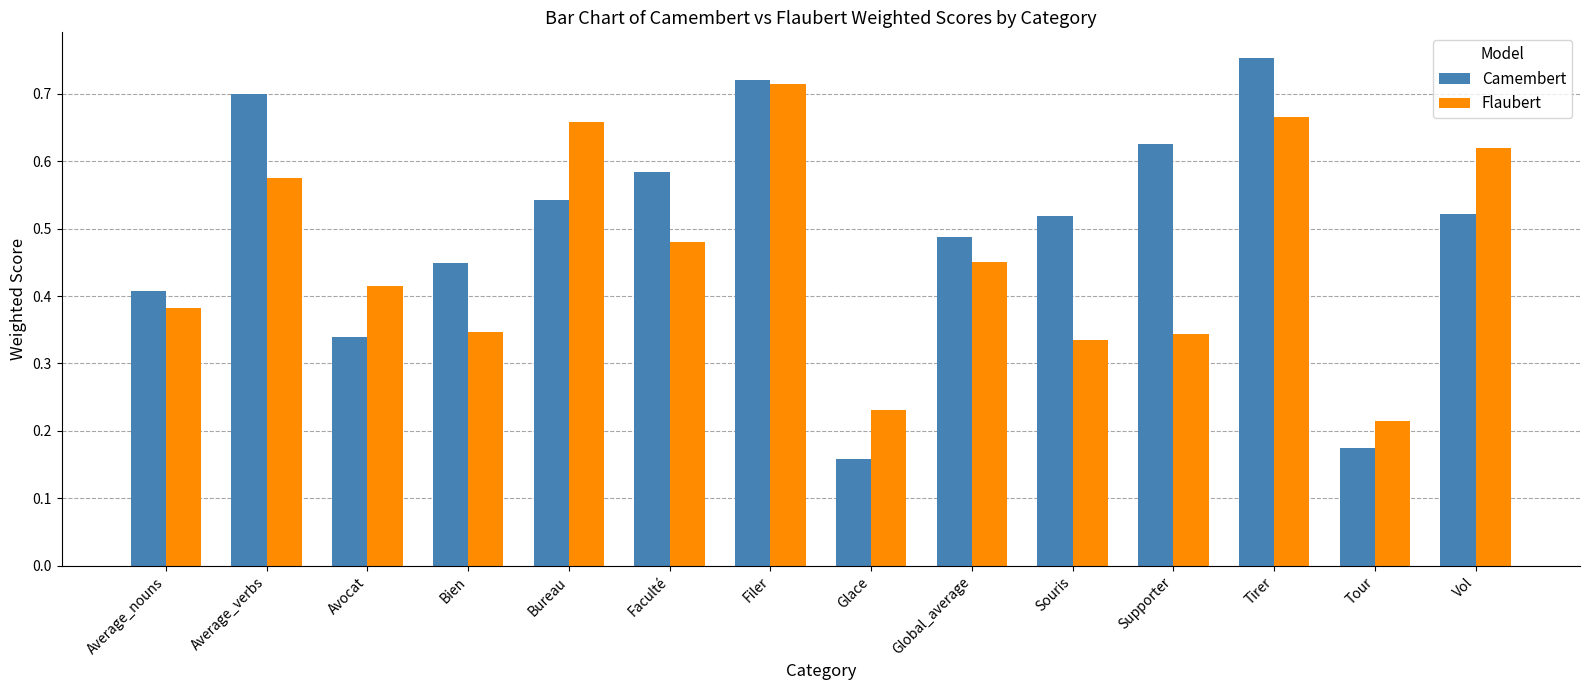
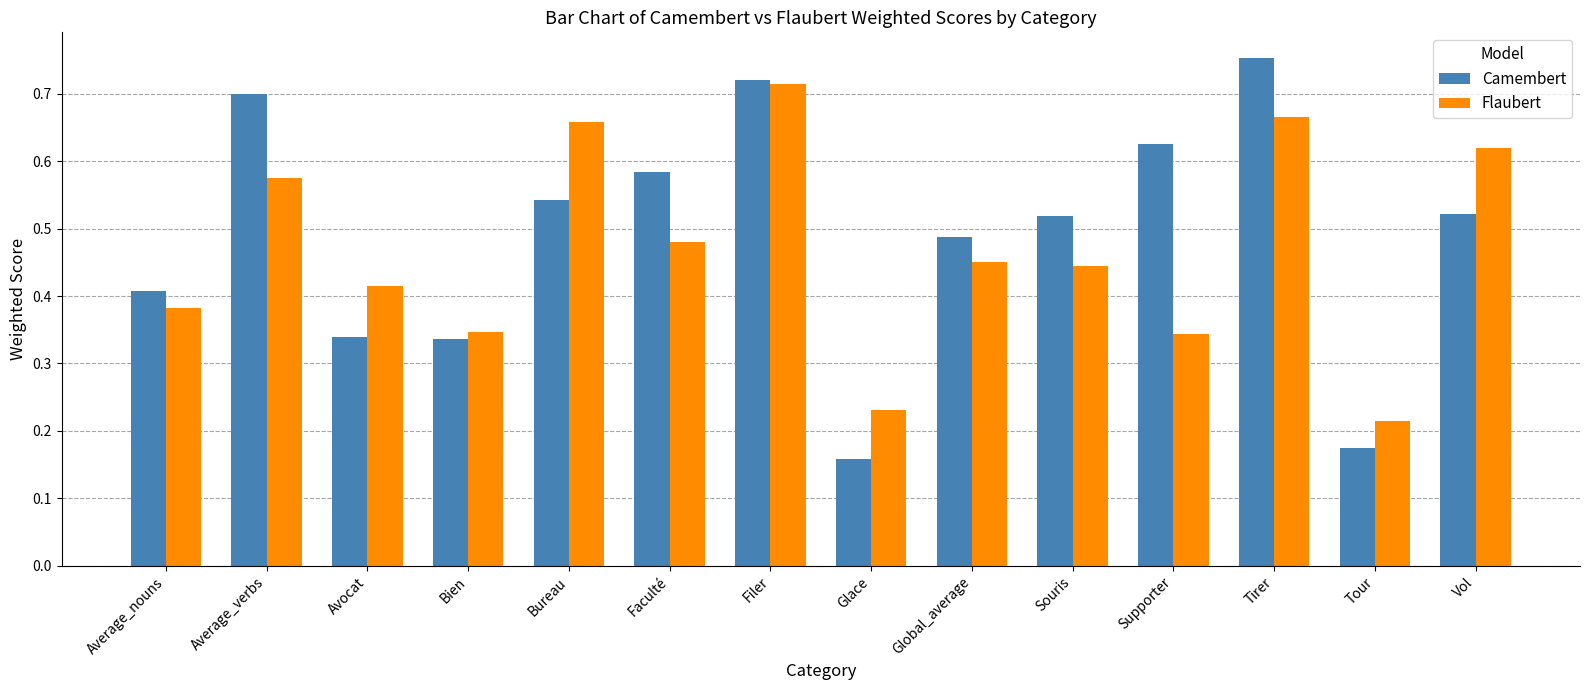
Camembert, Bien: 0.45 -> 0.34
Flaubert, Souris: 0.33 -> 0.45
